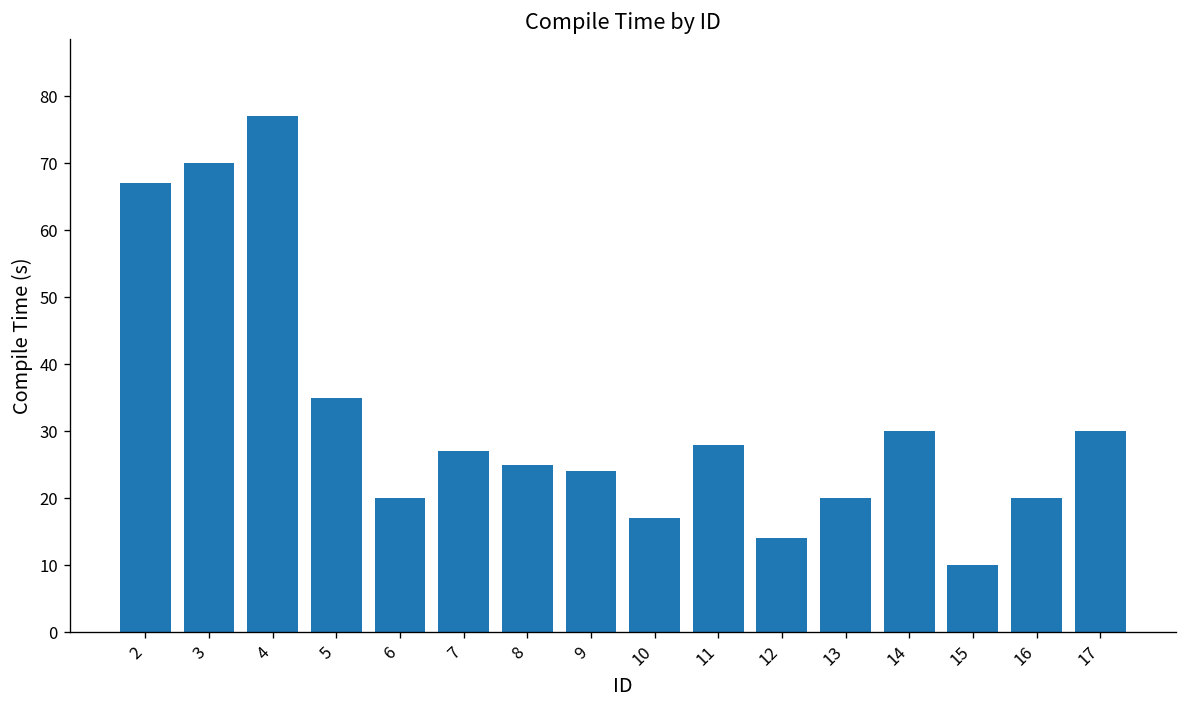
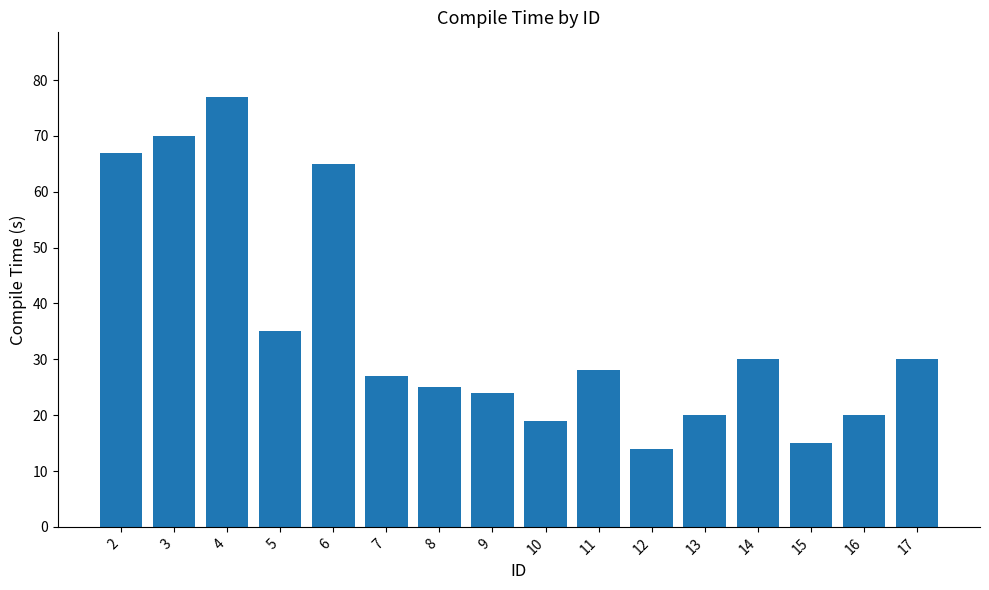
6: 20 -> 65
10: 17 -> 19
15: 10 -> 15
